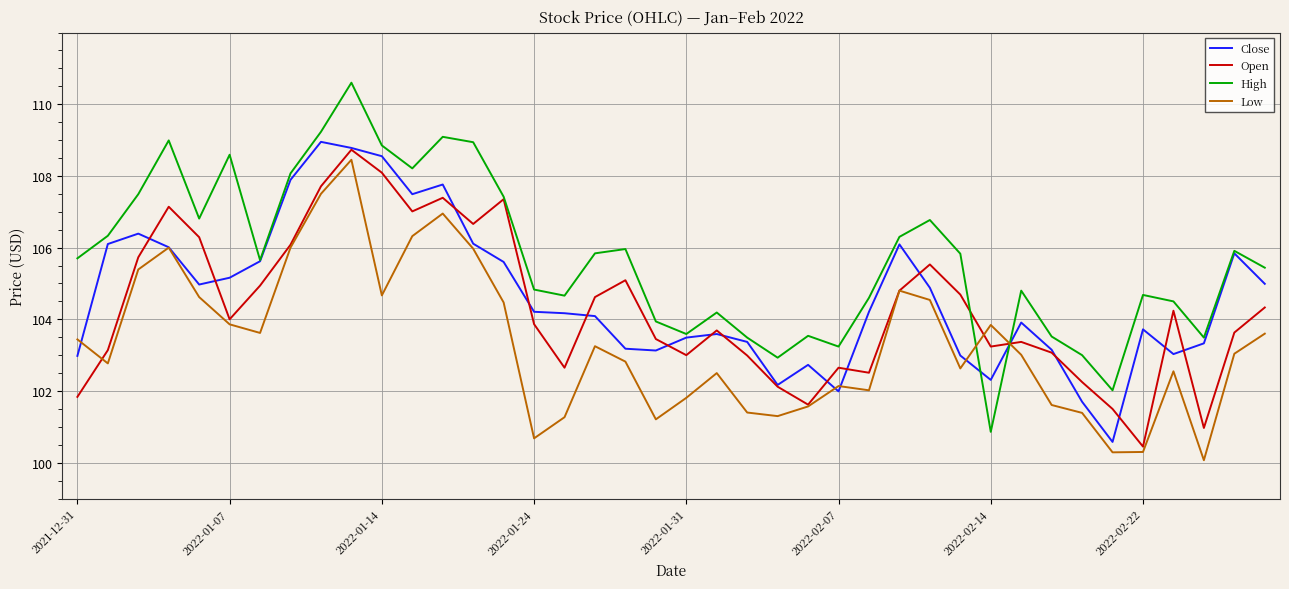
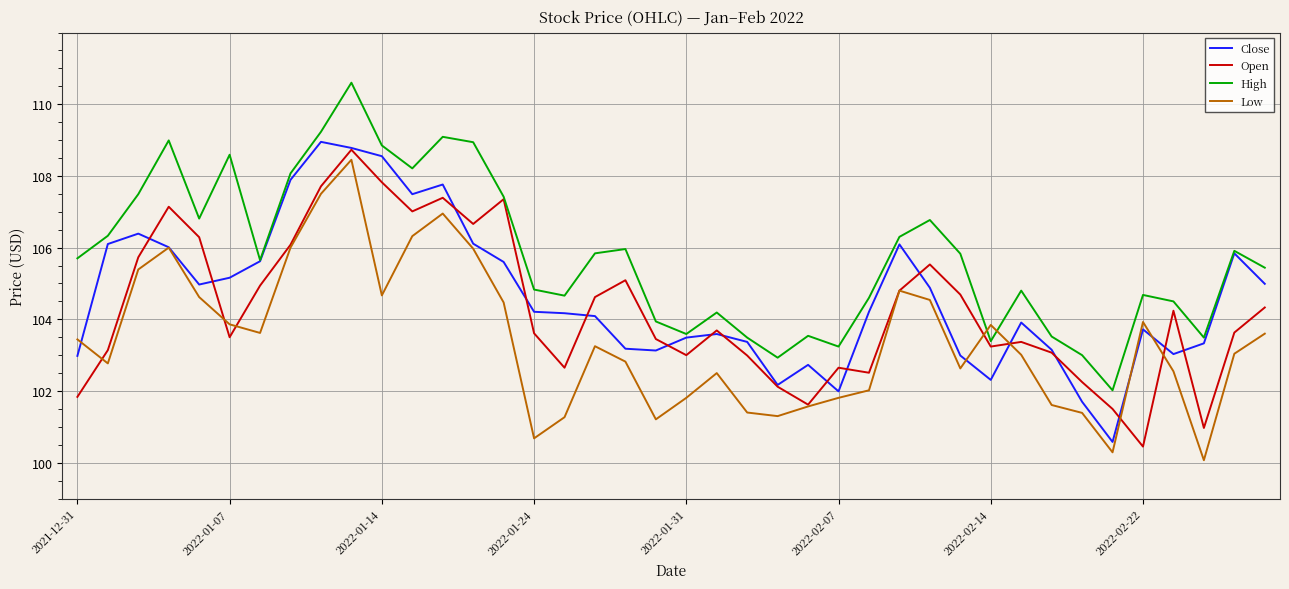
Open, 2022-01-07: 104.0 -> 103.5
Open, 2022-01-14: 108.1 -> 107.8
Open, 2022-01-24: 103.9 -> 103.6
Low, 2022-02-07: 102.1 -> 101.8
High, 2022-02-14: 100.9 -> 103.4
Low, 2022-02-22: 100.3 -> 103.9
